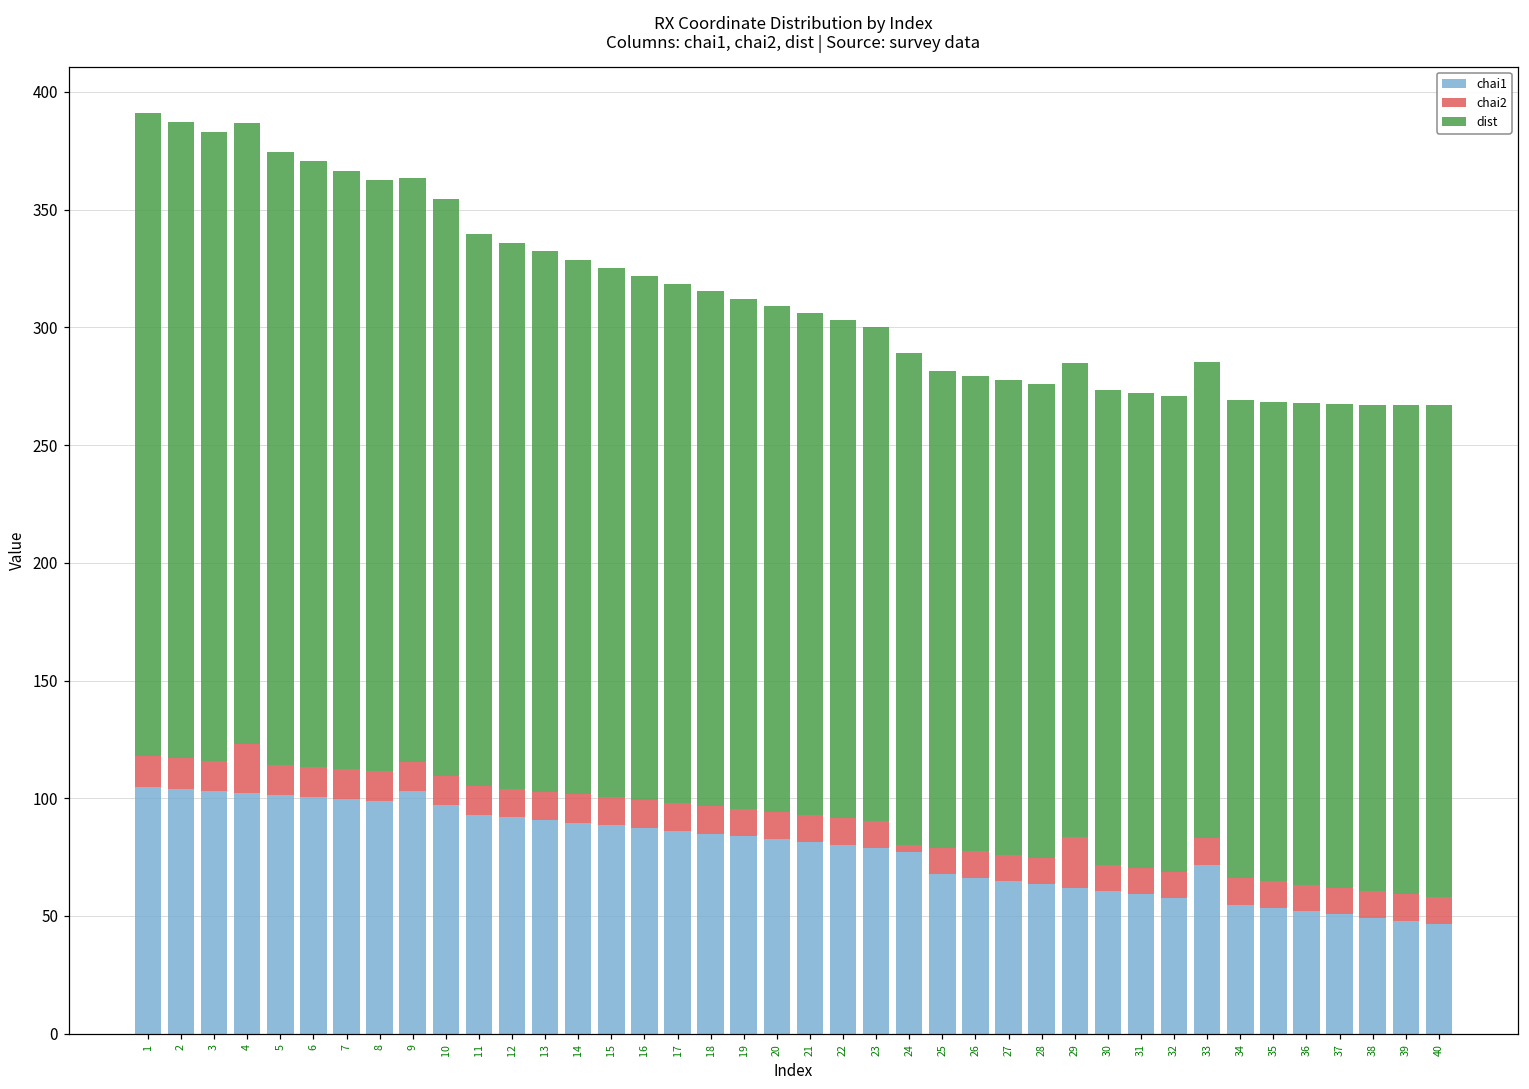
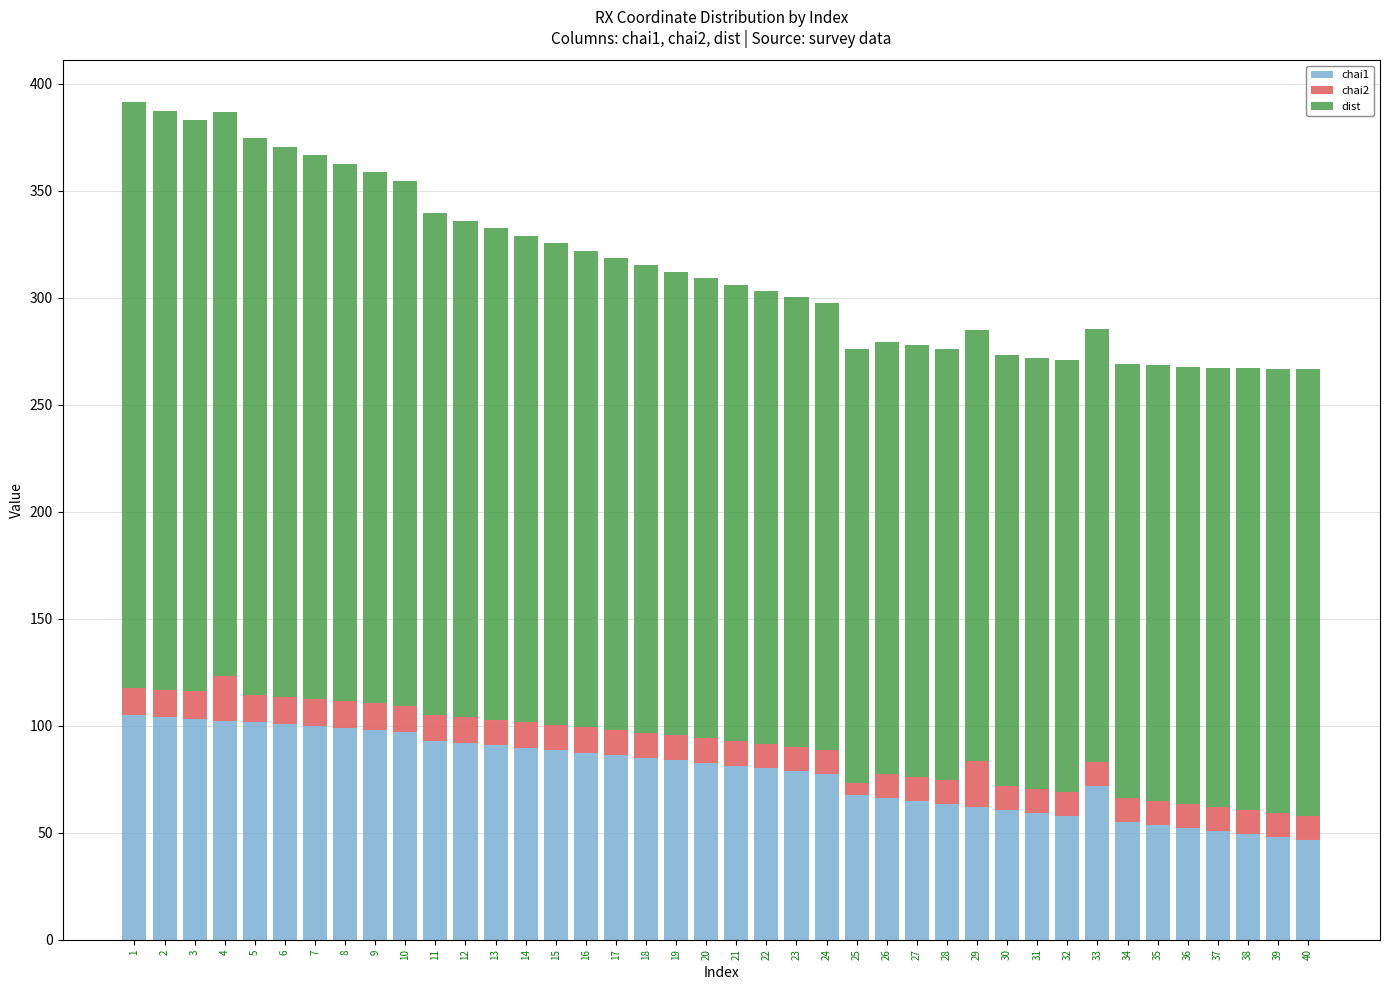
chai1, 9: 103 -> 98
chai2, 24: 3 -> 11
chai2, 25: 11 -> 6
